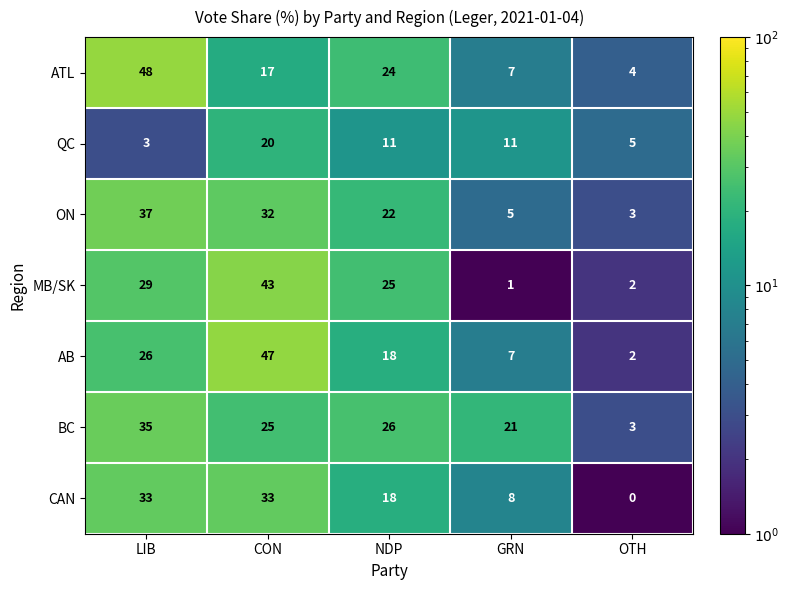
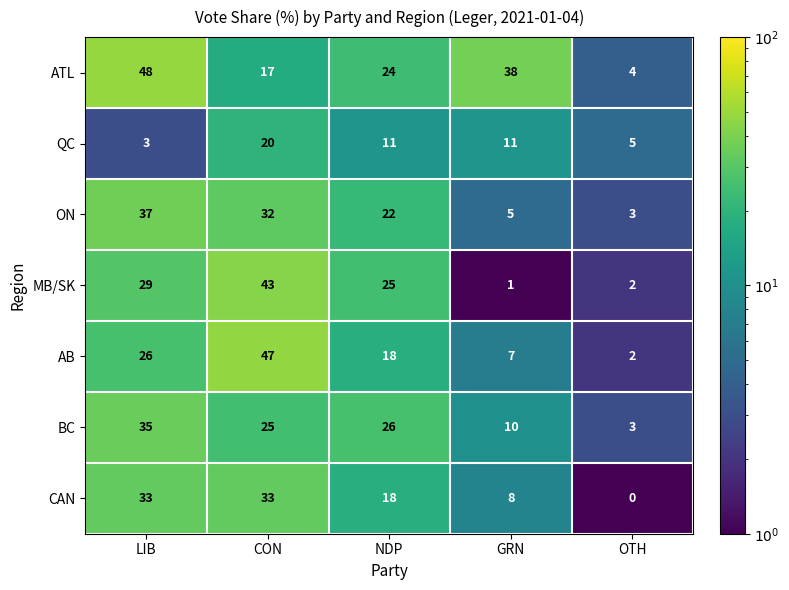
ATL, GRN: 7 -> 38
BC, GRN: 21 -> 10
